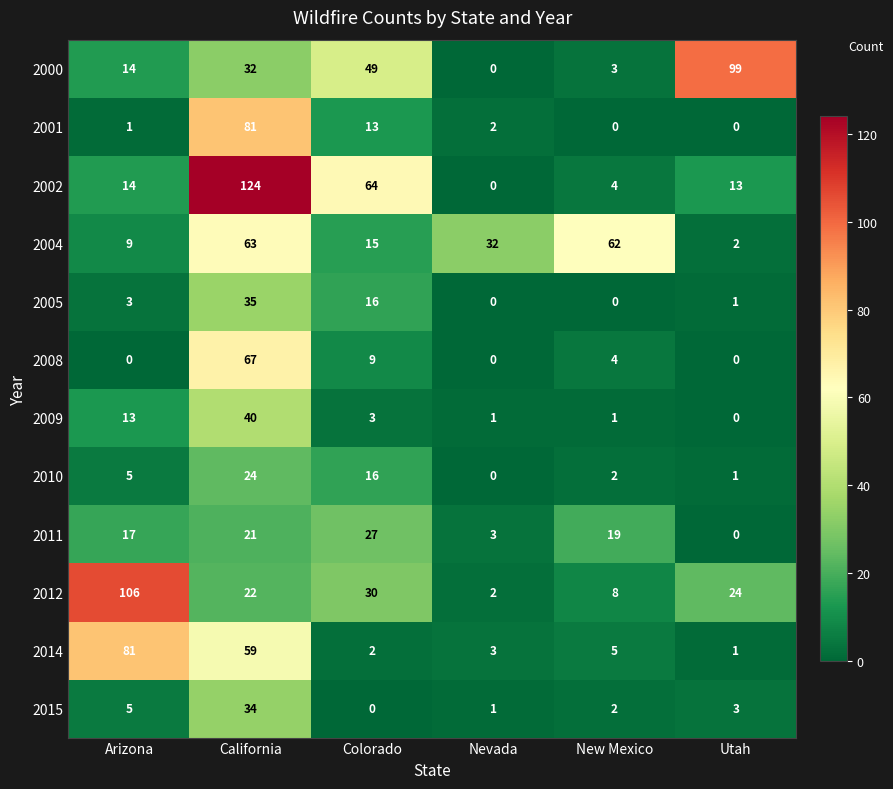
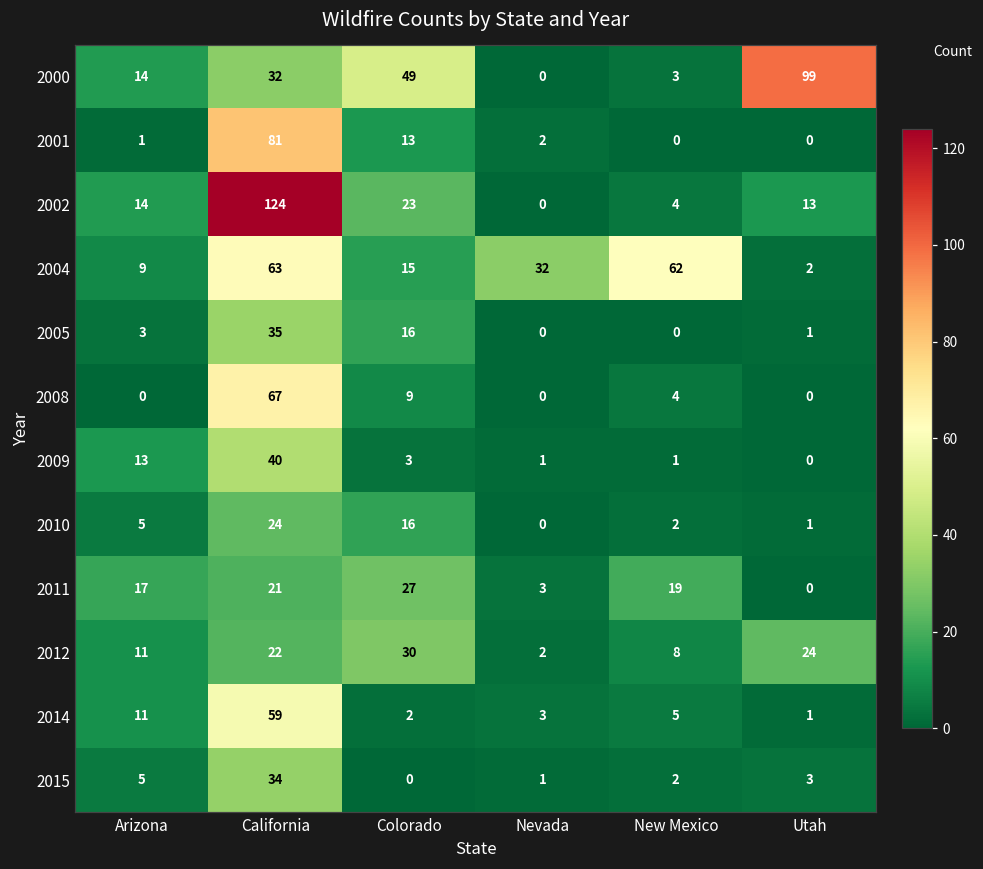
2002, Colorado: 64 -> 23
2012, Arizona: 106 -> 11
2014, Arizona: 81 -> 11
